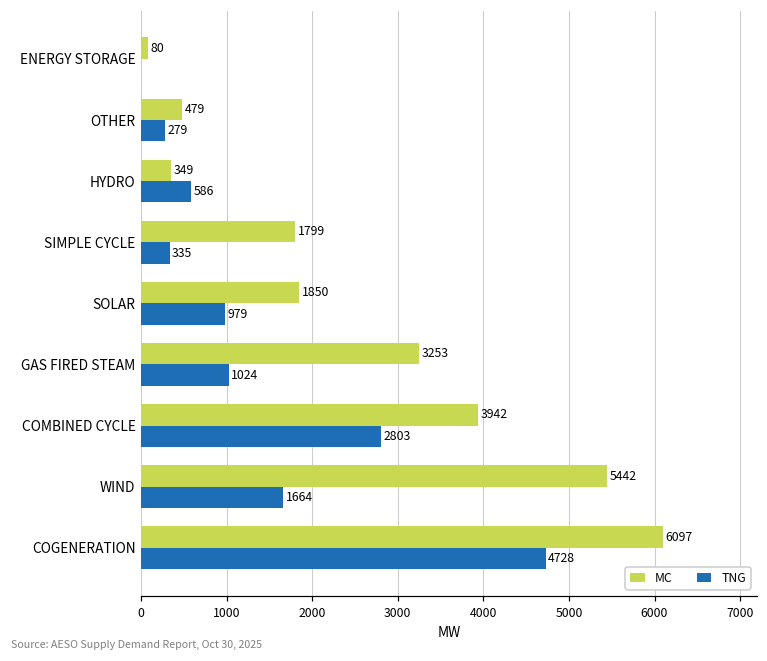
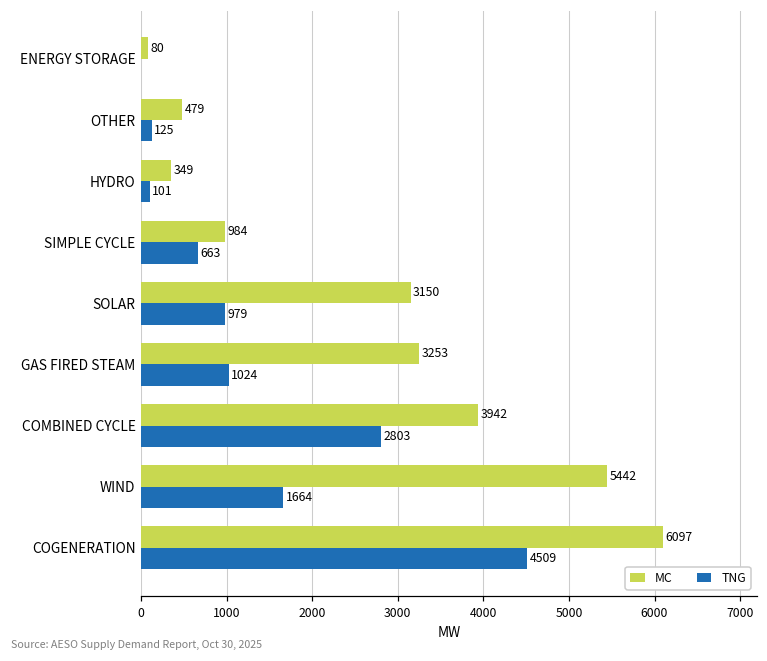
TNG, OTHER: 279 -> 125
TNG, HYDRO: 586 -> 101
MC, SIMPLE CYCLE: 1799 -> 984
TNG, SIMPLE CYCLE: 335 -> 663
MC, SOLAR: 1850 -> 3150
TNG, COGENERATION: 4728 -> 4509
